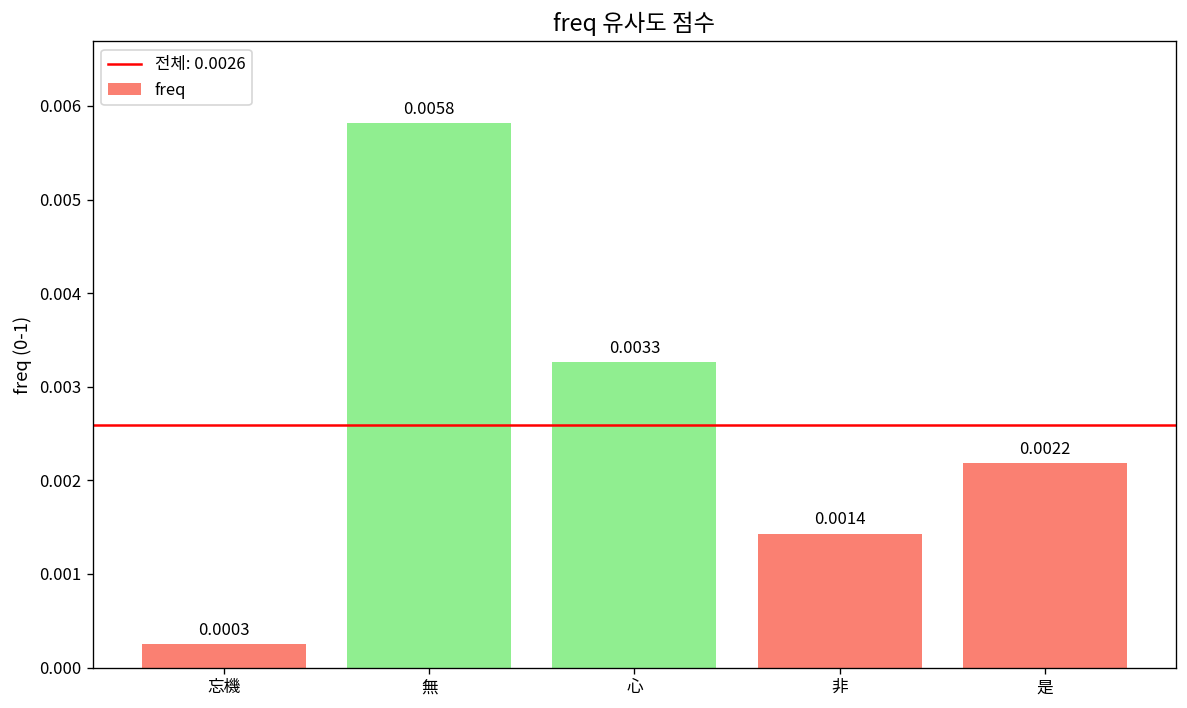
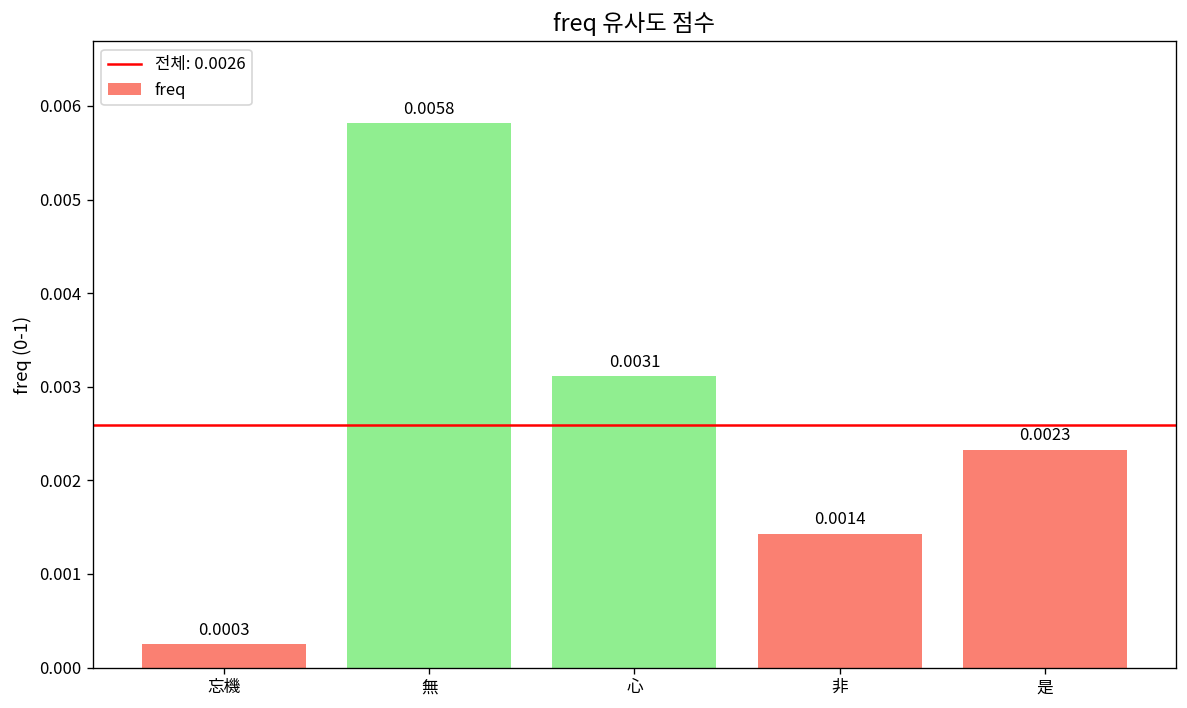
心: 0.0033 -> 0.0031
是: 0.0022 -> 0.0023
